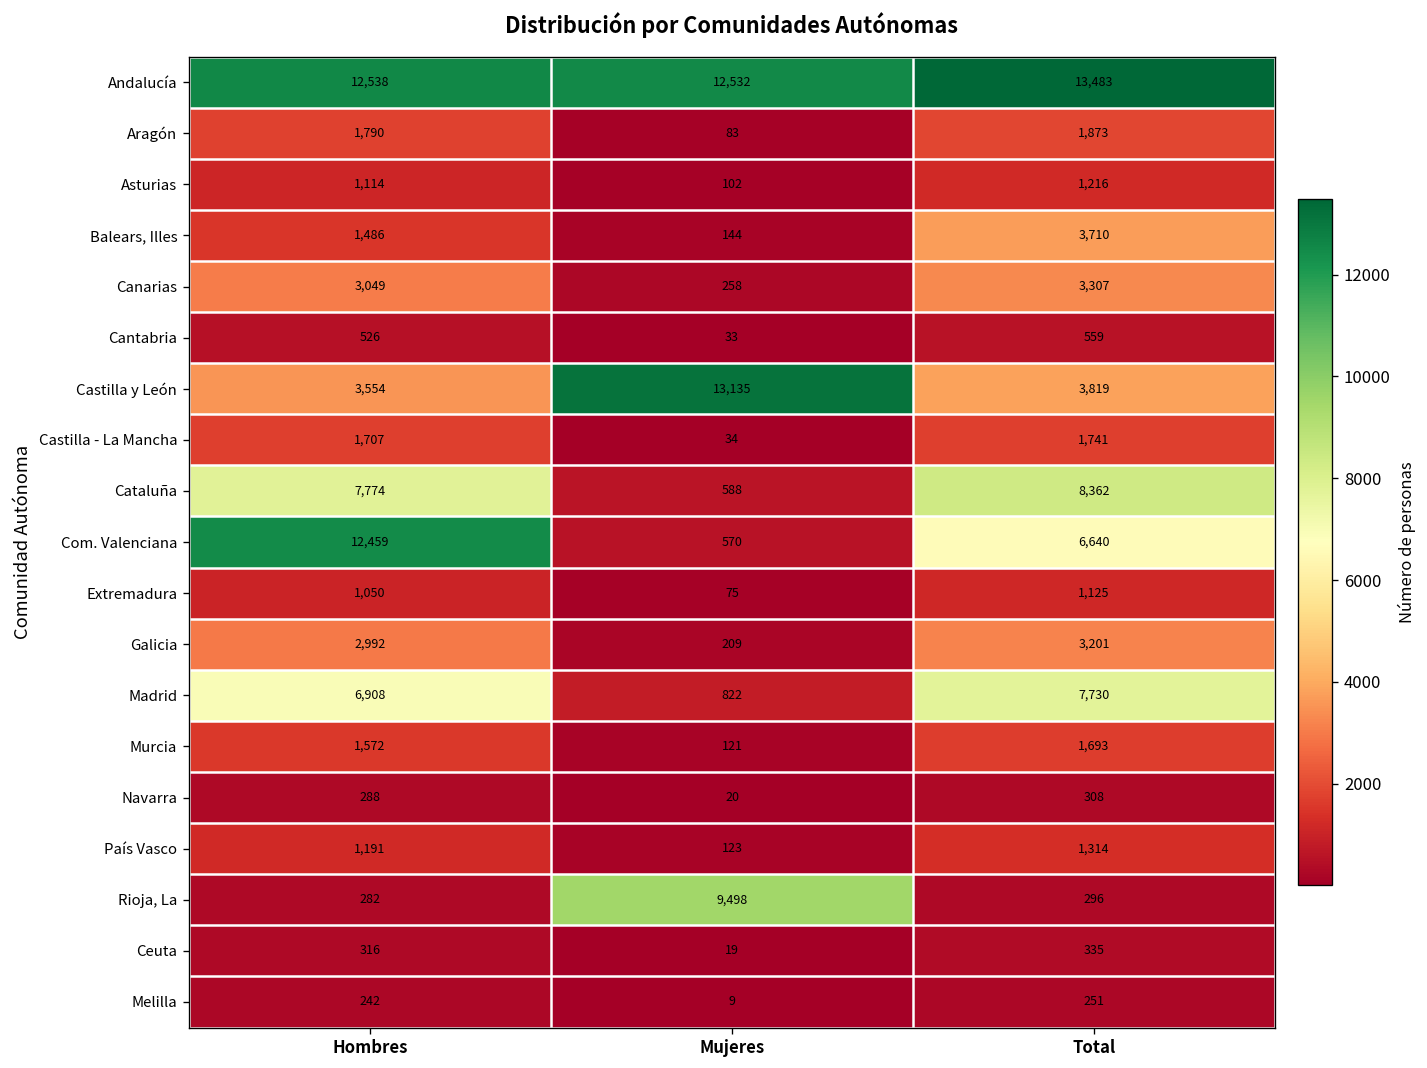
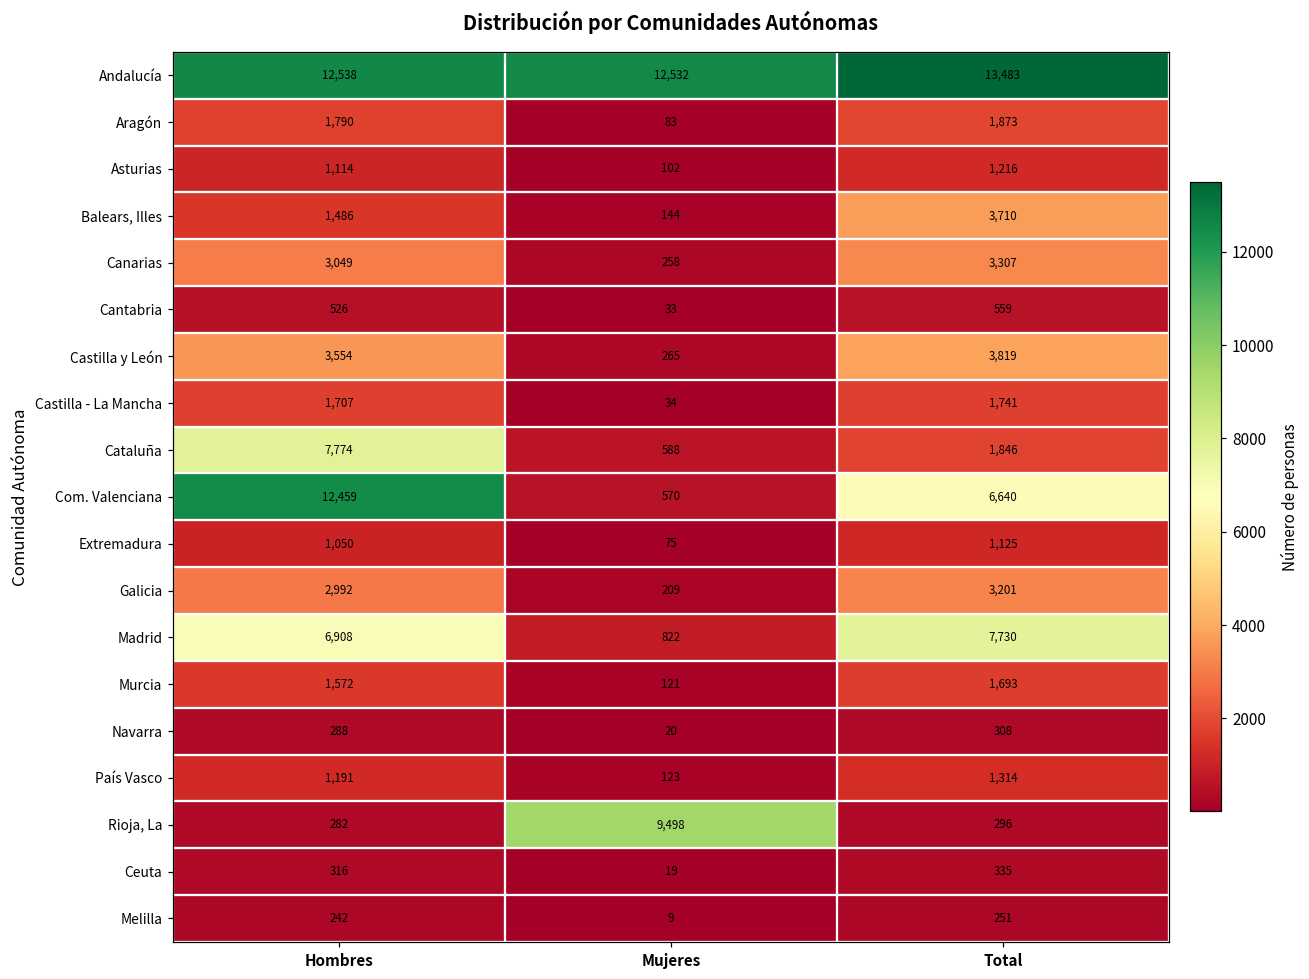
Castilla y León, Mujeres: 13,135 -> 265
Cataluña, Total: 8,362 -> 1,846
